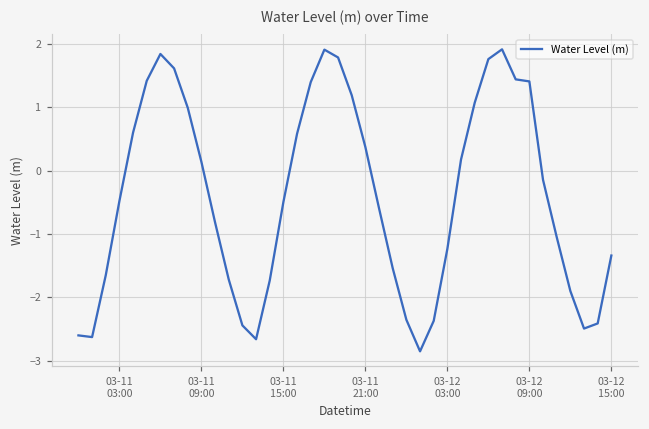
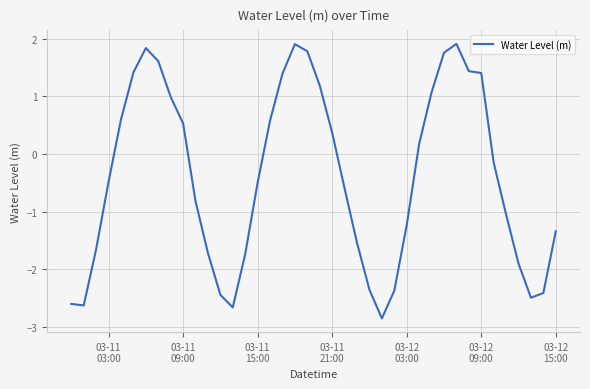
03-11 09:00: 0.1 -> 0.5
